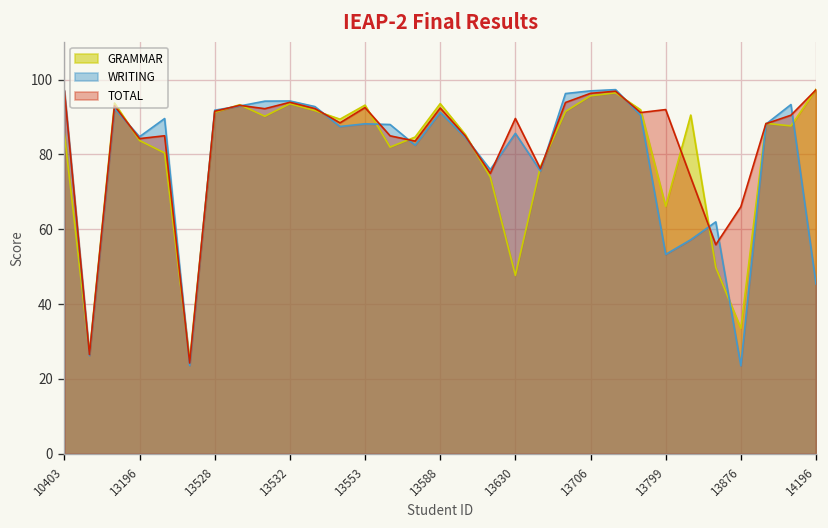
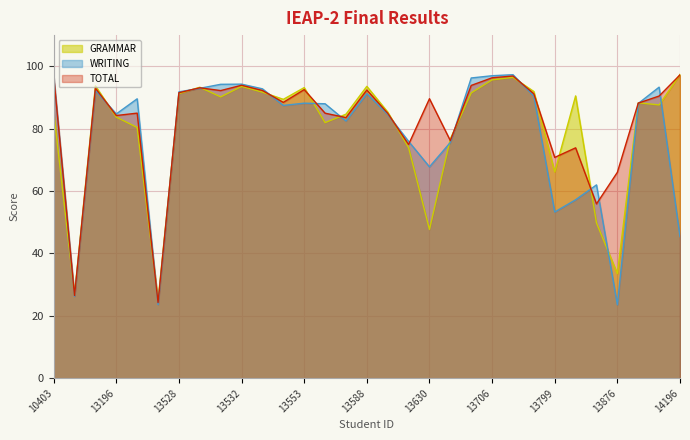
WRITING, 13630: 86 -> 68
TOTAL, 13799: 92 -> 71
